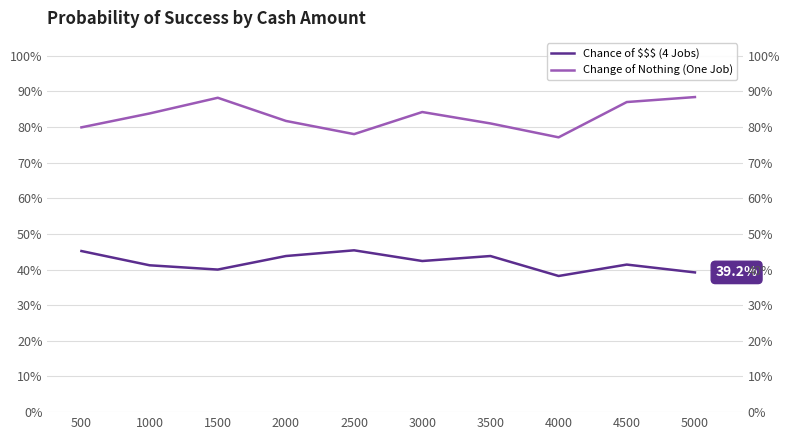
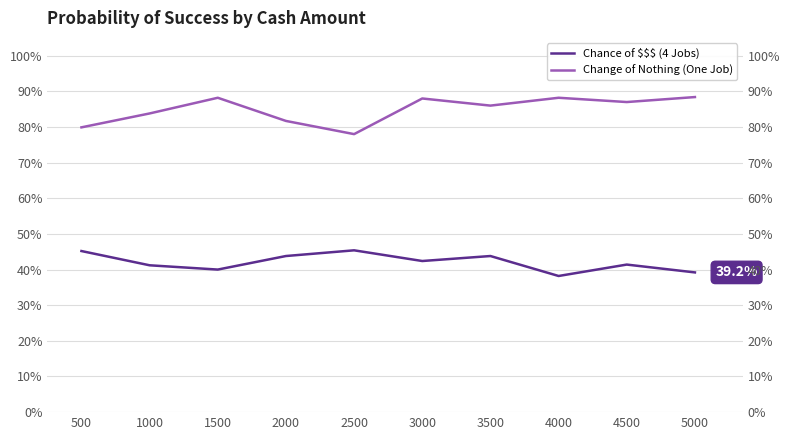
Change of Nothing (One Job), 3000: 84% -> 88%
Change of Nothing (One Job), 3500: 81% -> 86%
Change of Nothing (One Job), 4000: 77% -> 88%
